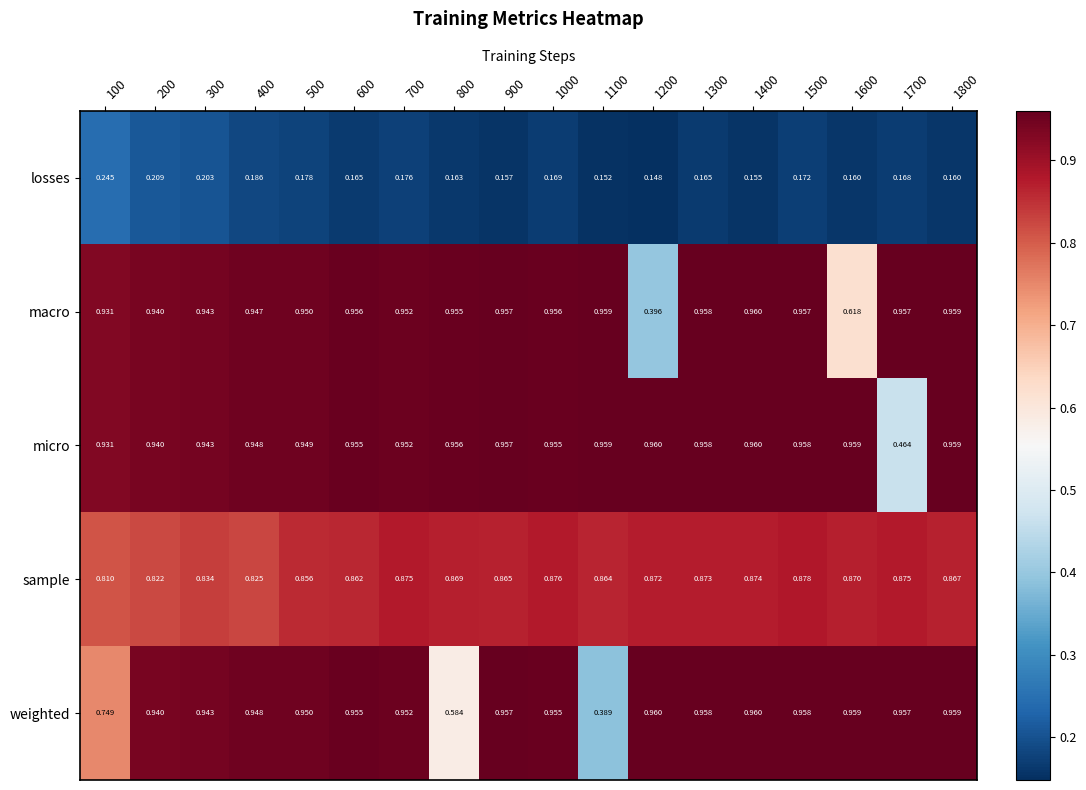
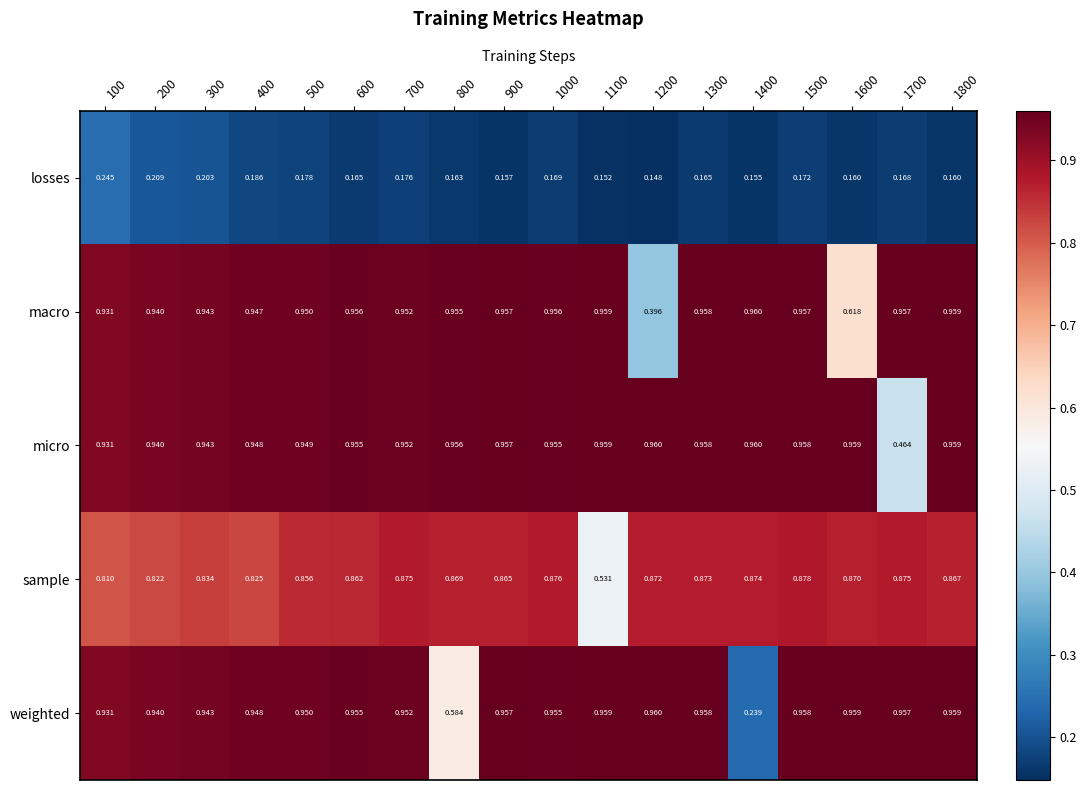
sample, 1100: 0.864 -> 0.531
weighted, 100: 0.749 -> 0.931
weighted, 1100: 0.389 -> 0.959
weighted, 1400: 0.960 -> 0.239
